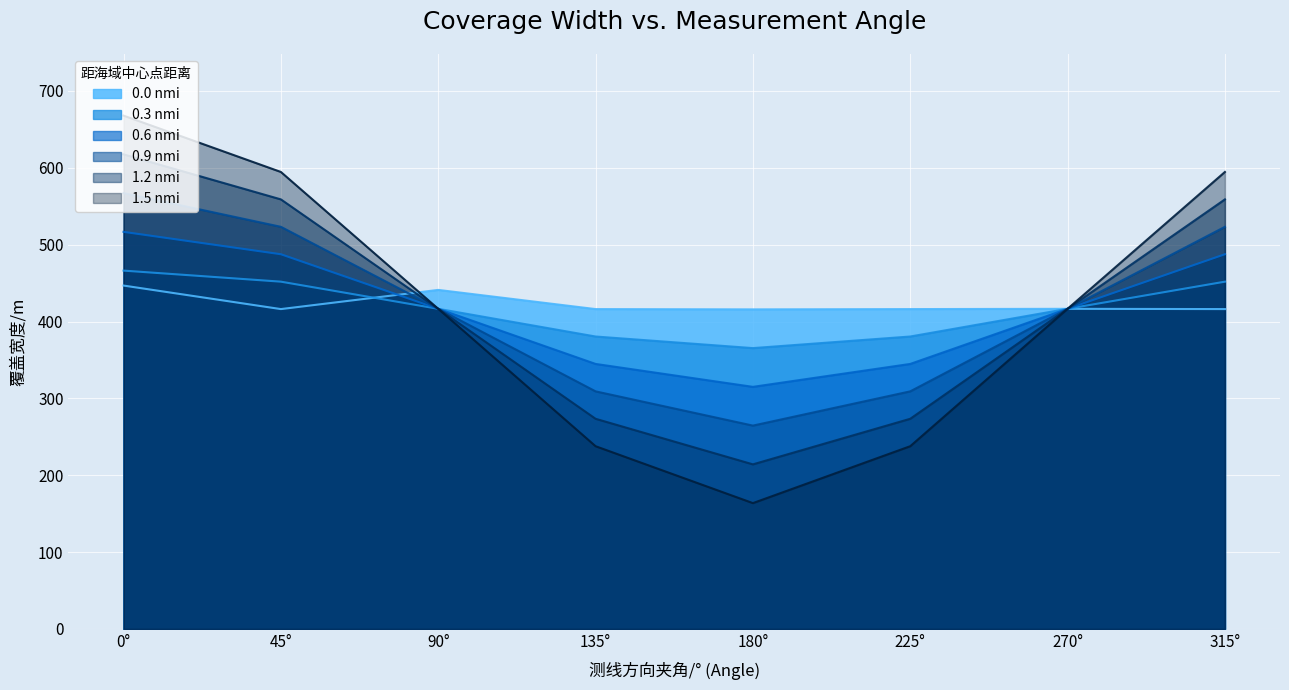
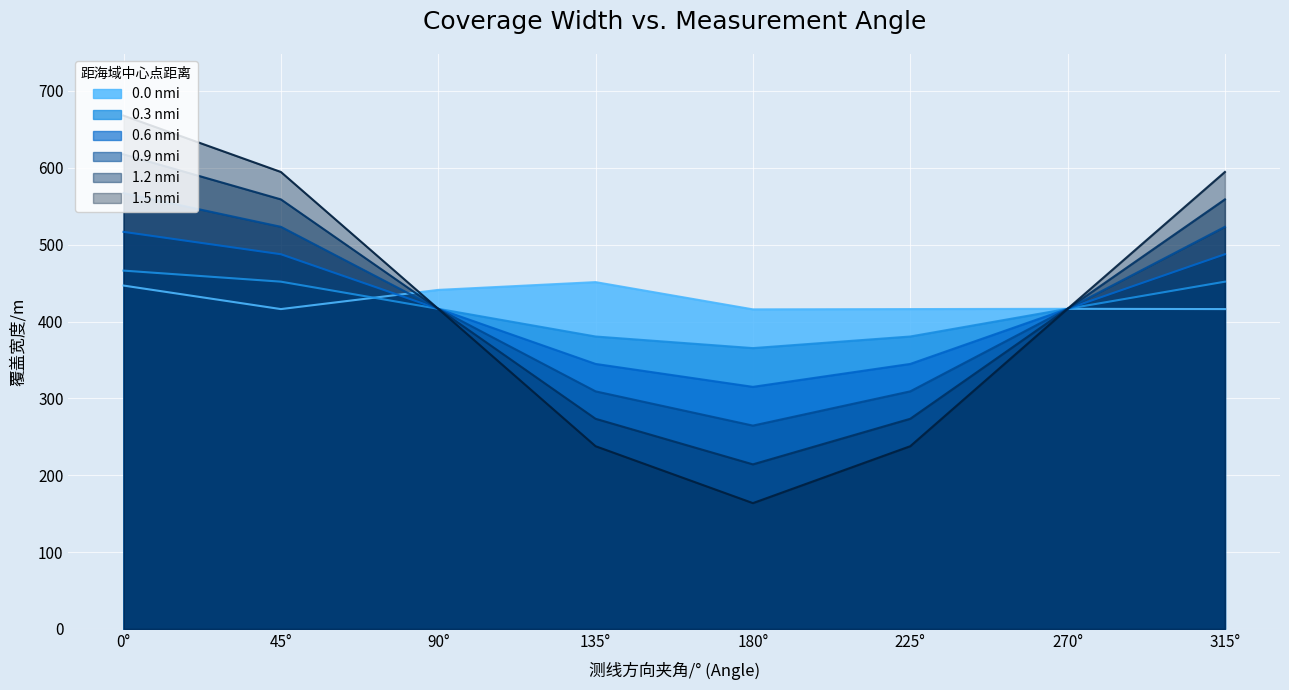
0.0 nmi, 135°: 420 -> 450
